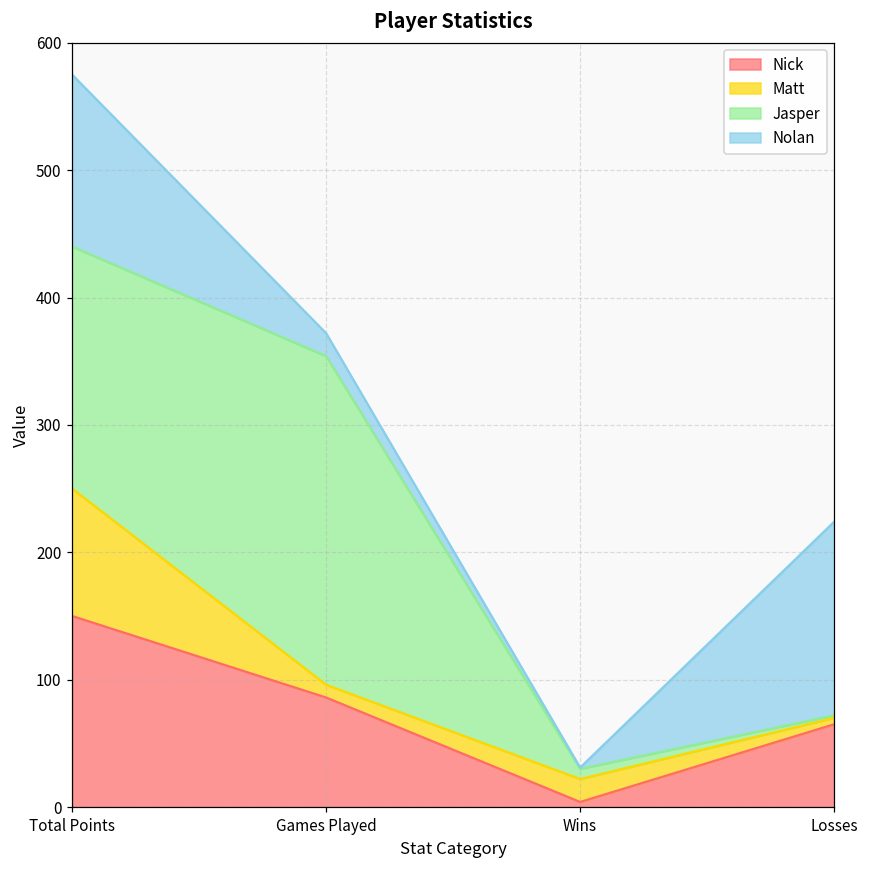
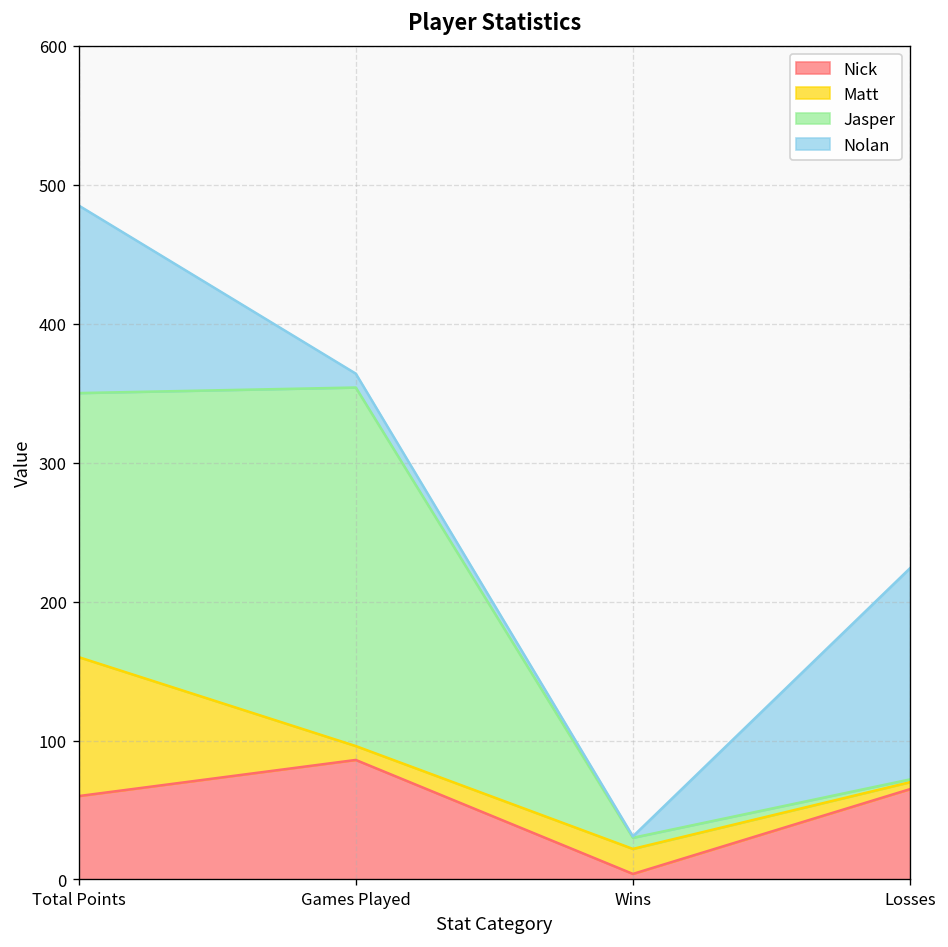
Nick, Total Points: 150 -> 60
Nolan, Games Played: 18 -> 10
